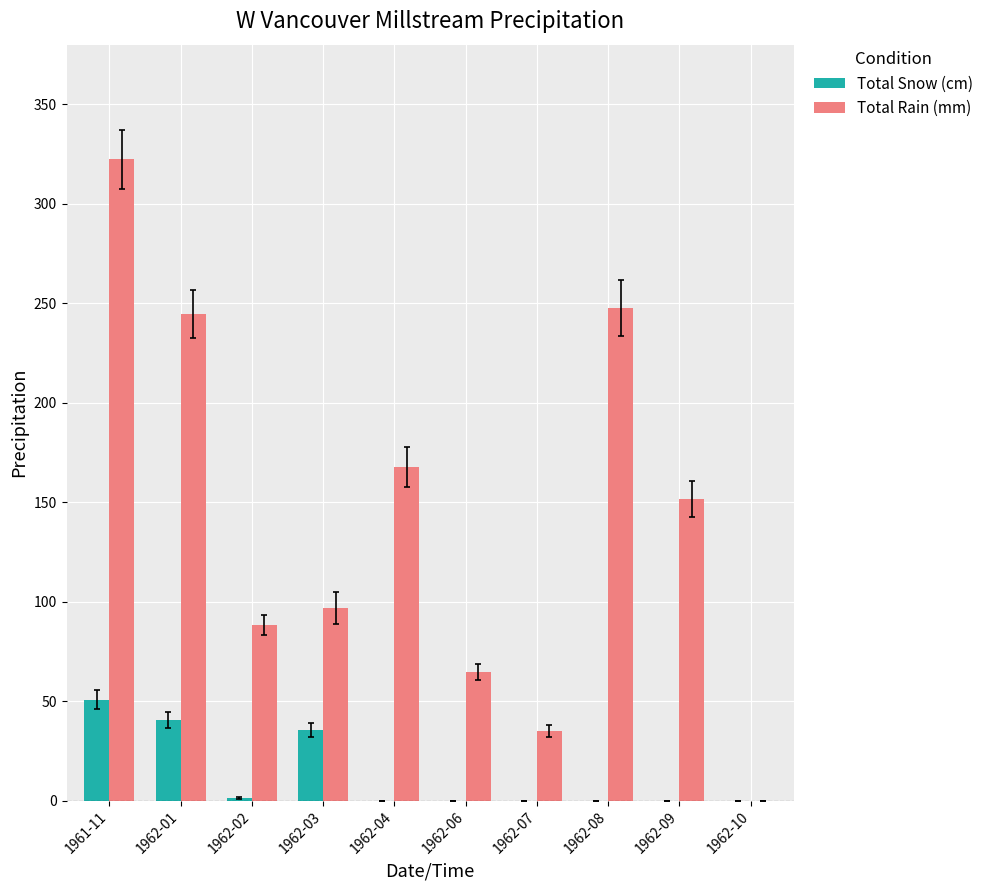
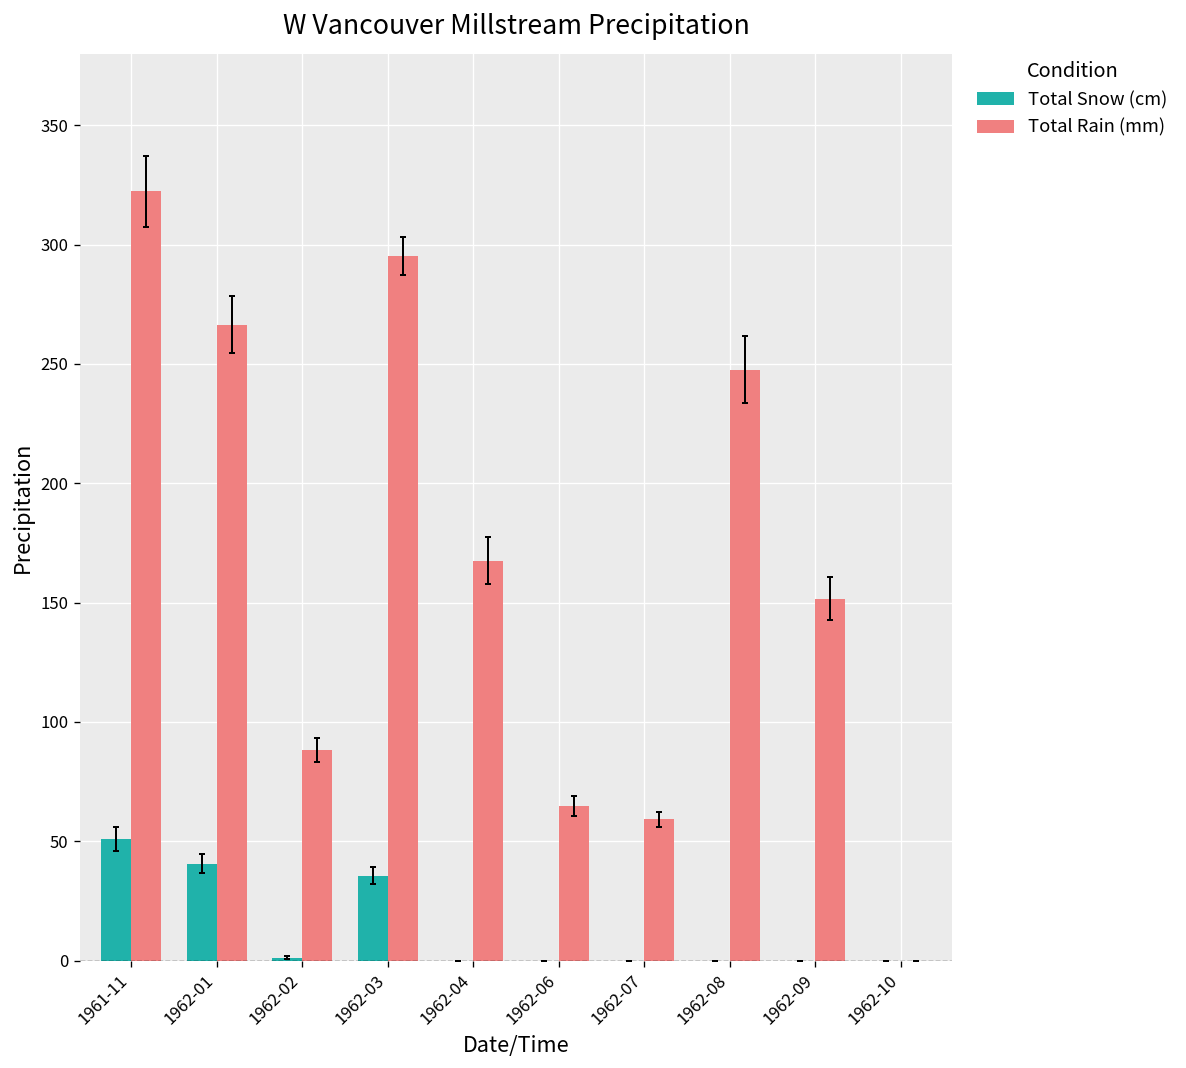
Total Rain (mm), 1962-01: 245 -> 267
Total Rain (mm), 1962-03: 97 -> 295
Total Rain (mm), 1962-07: 35 -> 59
